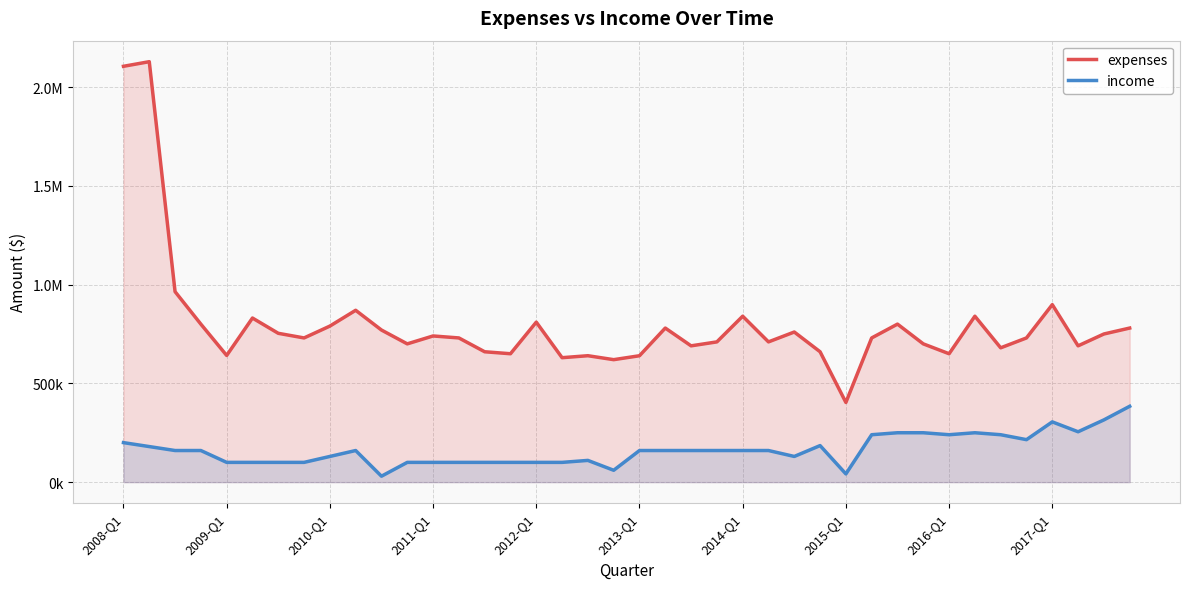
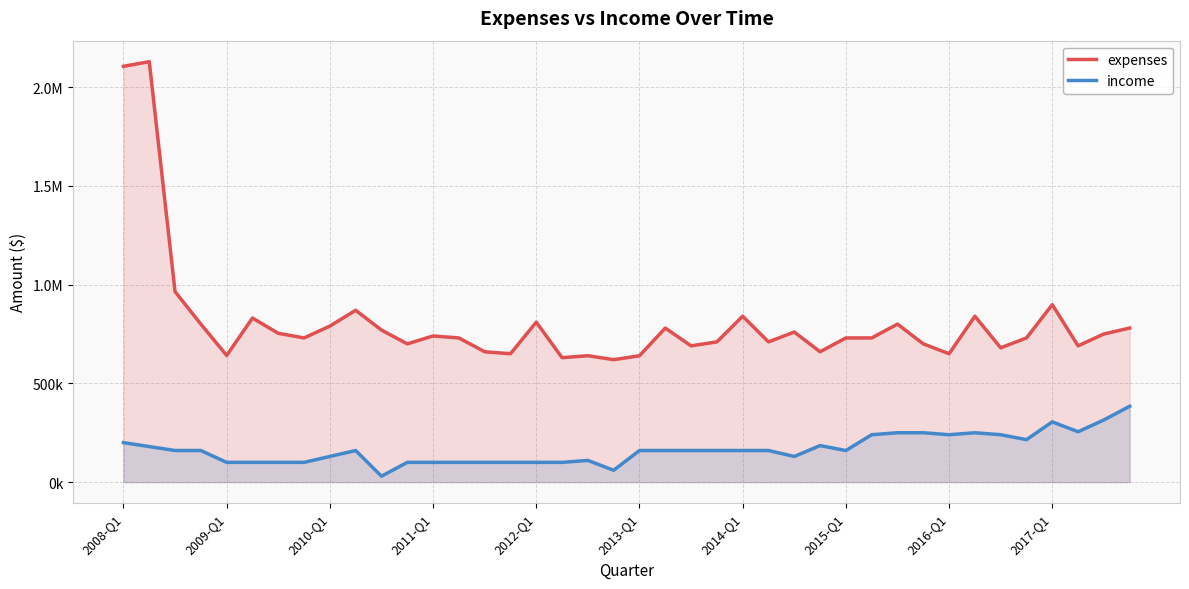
expenses, 2015-Q1: 400000 -> 730000
income, 2015-Q1: 40000 -> 160000
